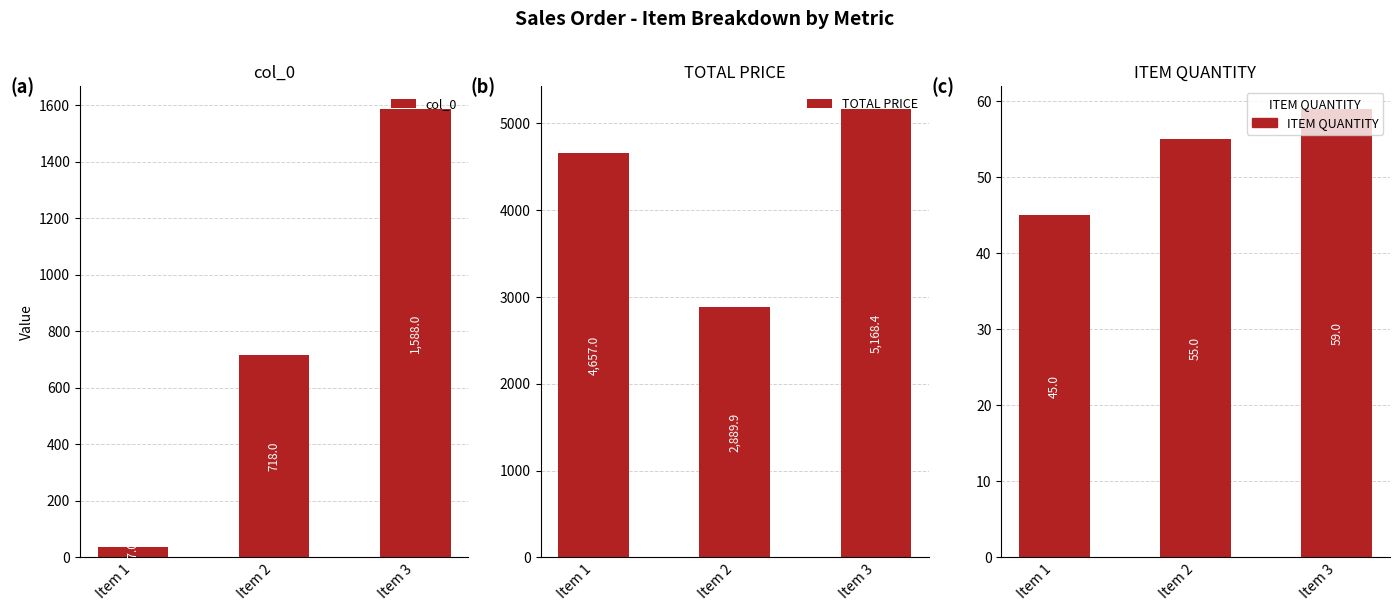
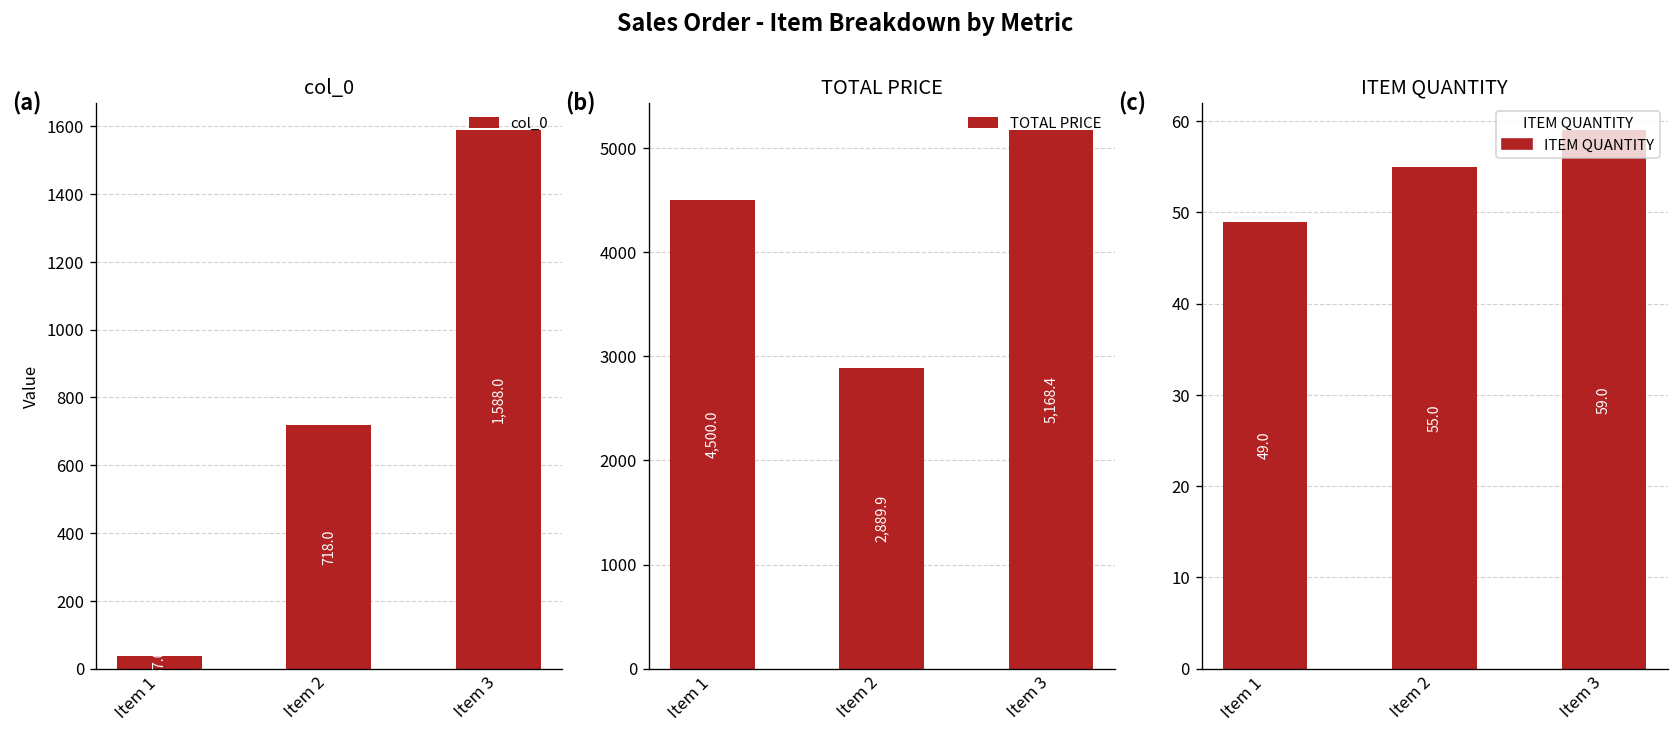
TOTAL PRICE, Item 1: 4,657.0 -> 4,500.0
ITEM QUANTITY, Item 1: 45.0 -> 49.0
